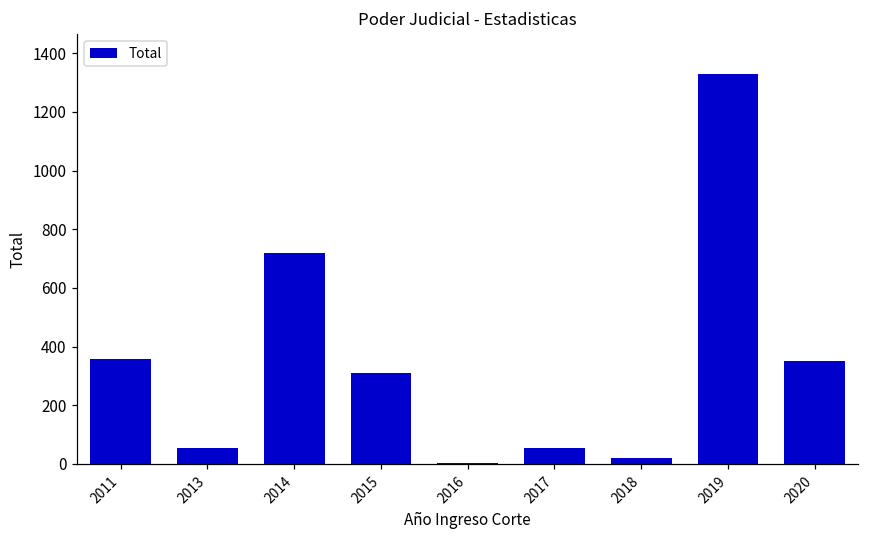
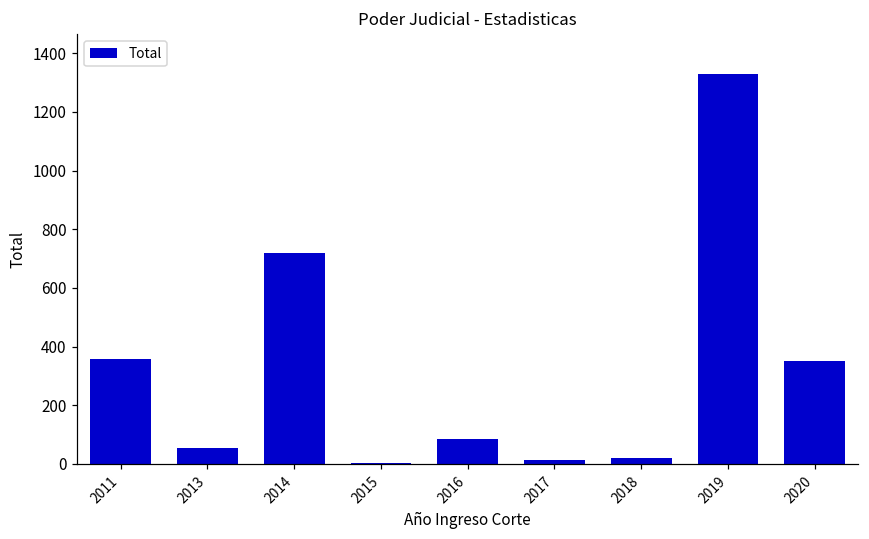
2015: 310 -> 0
2016: 0 -> 80
2017: 50 -> 10
